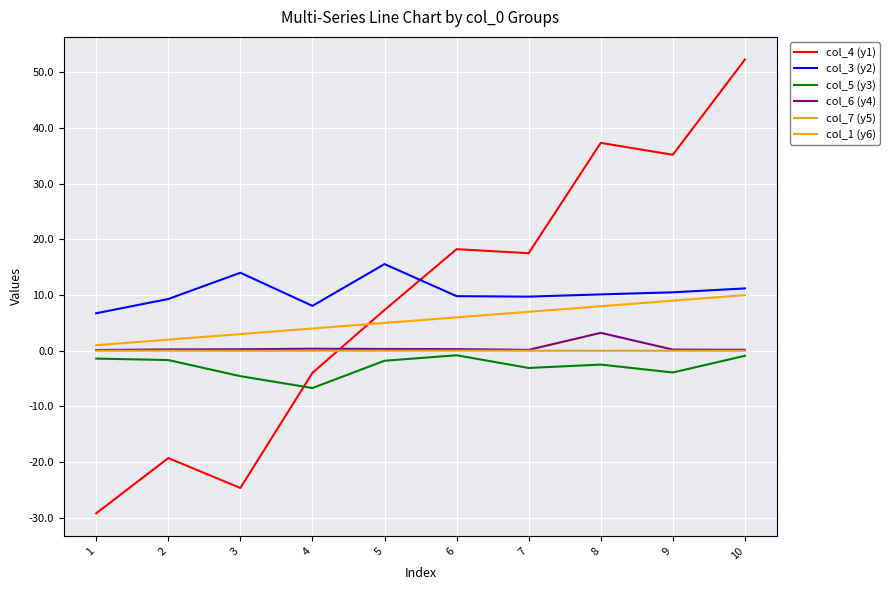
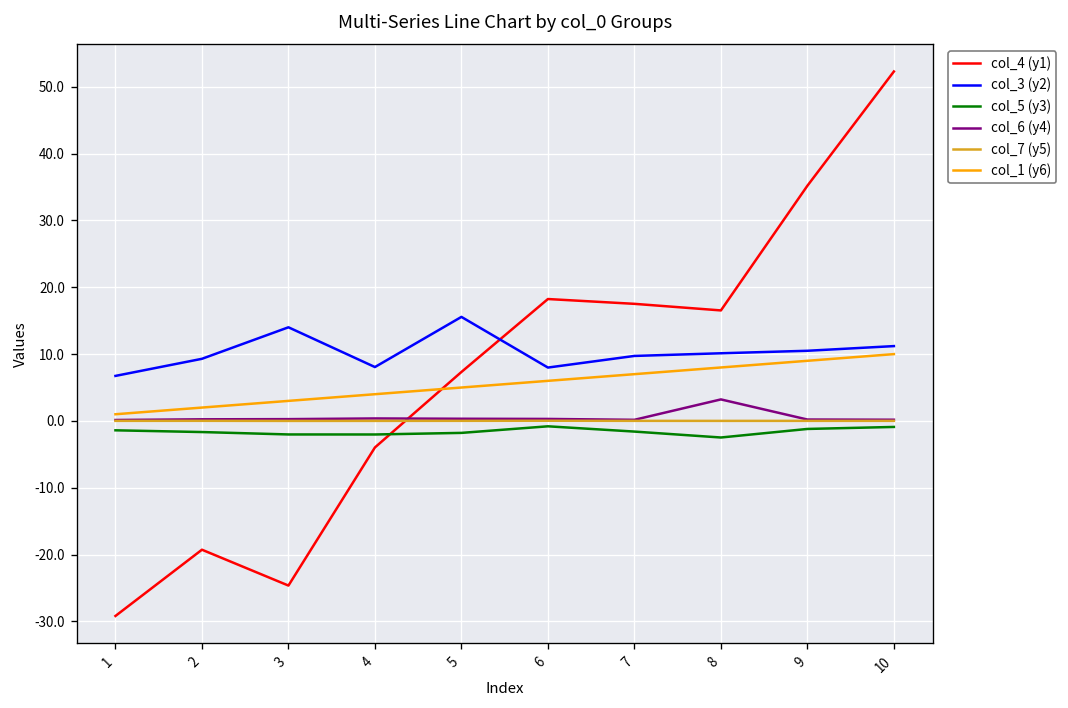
col_5 (y3), 3: -5 -> -2
col_5 (y3), 4: -7 -> -2
col_3 (y2), 6: 10 -> 8
col_5 (y3), 7: -3 -> -2
col_4 (y1), 8: 37 -> 17
col_5 (y3), 9: -4 -> -1
